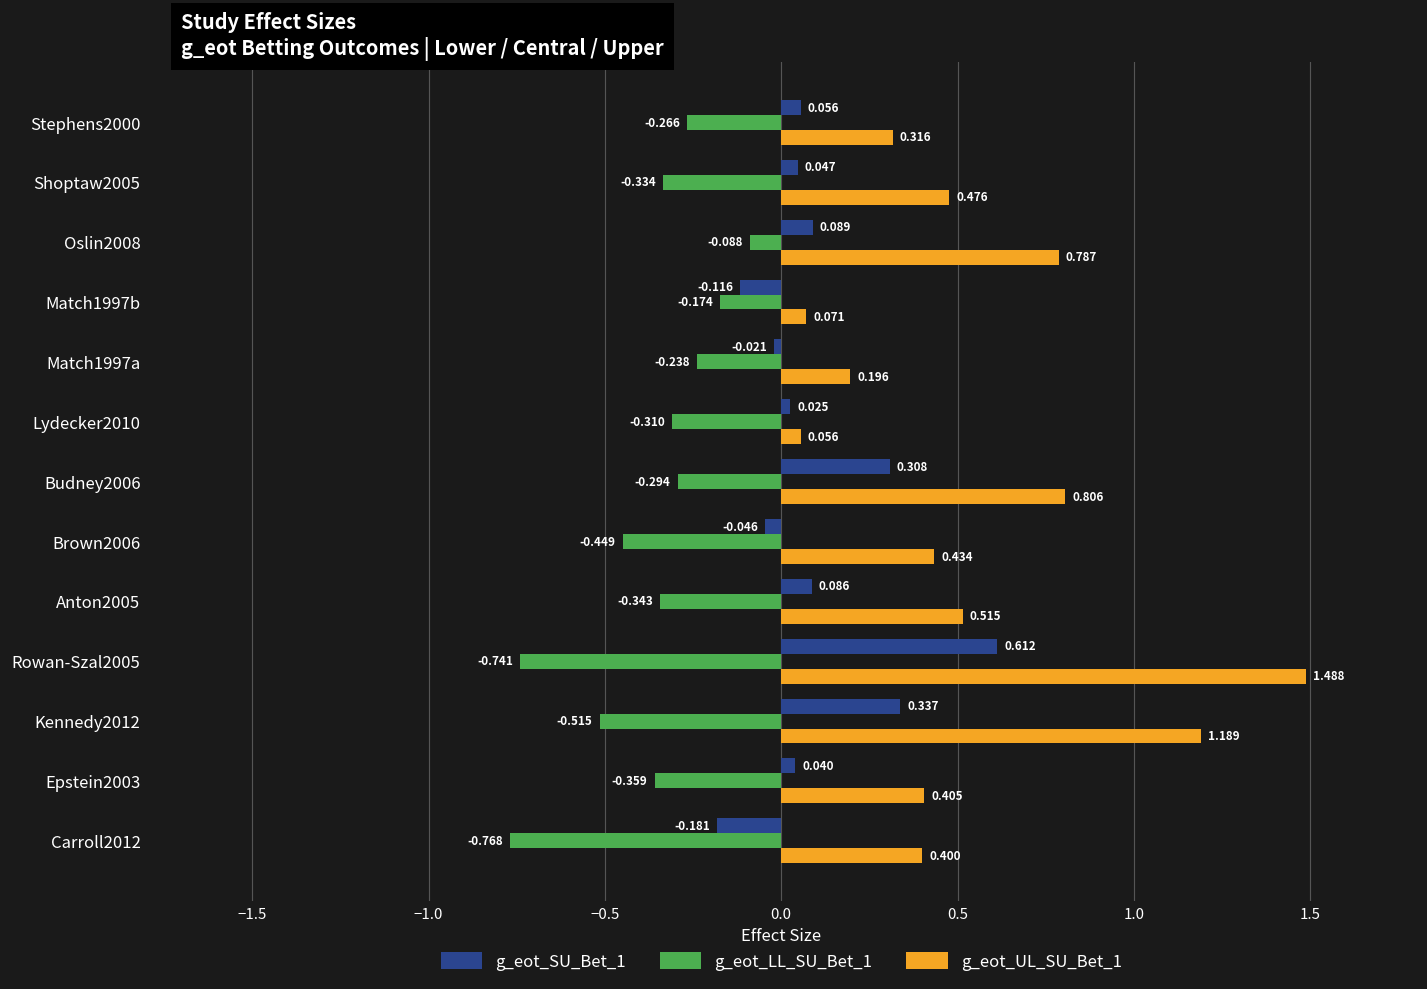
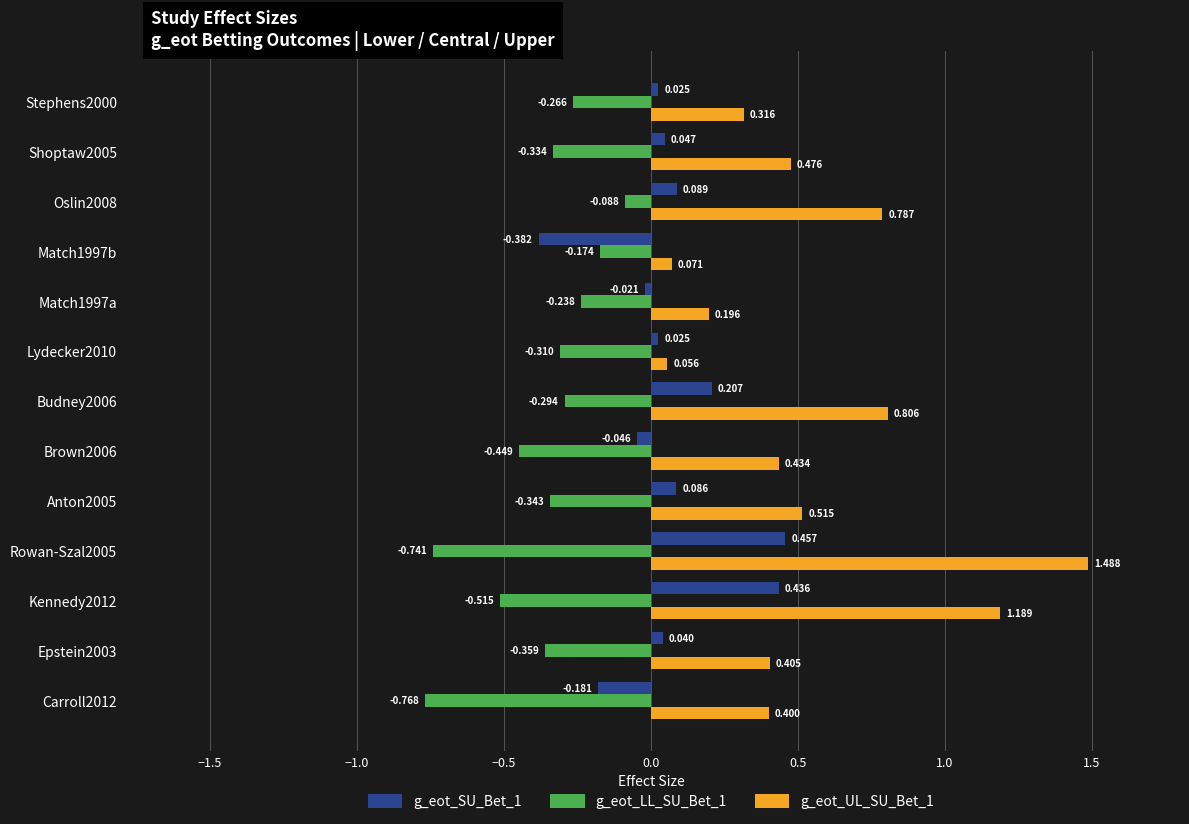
g_eot_SU_Bet_1, Stephens2000: 0.056 -> 0.025
g_eot_SU_Bet_1, Match1997b: -0.116 -> -0.382
g_eot_SU_Bet_1, Budney2006: 0.308 -> 0.207
g_eot_SU_Bet_1, Rowan-Szal2005: 0.612 -> 0.457
g_eot_SU_Bet_1, Kennedy2012: 0.337 -> 0.436
